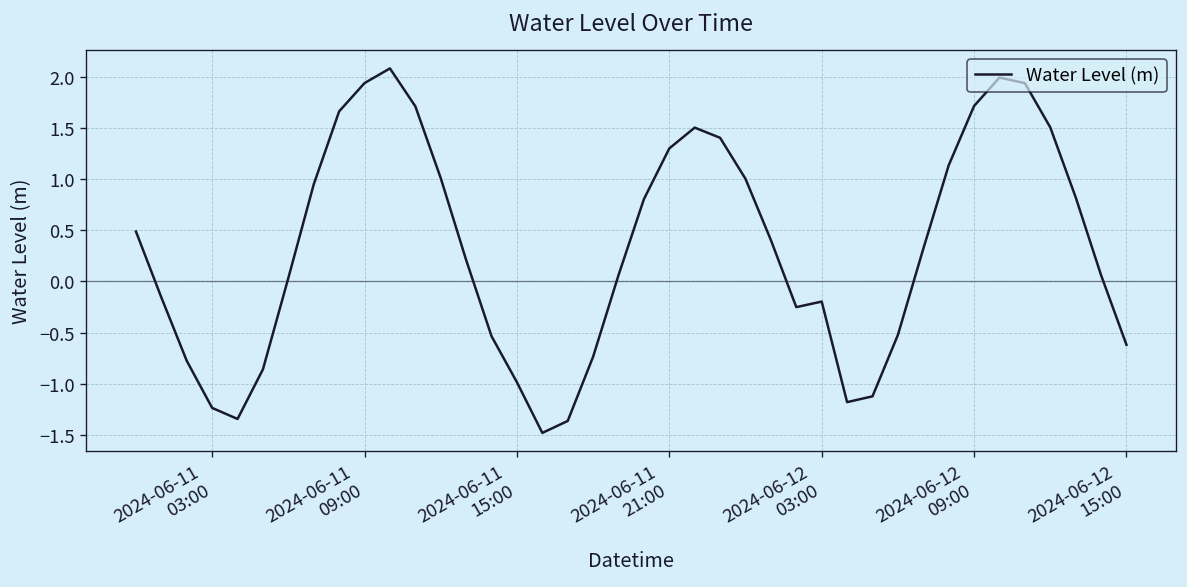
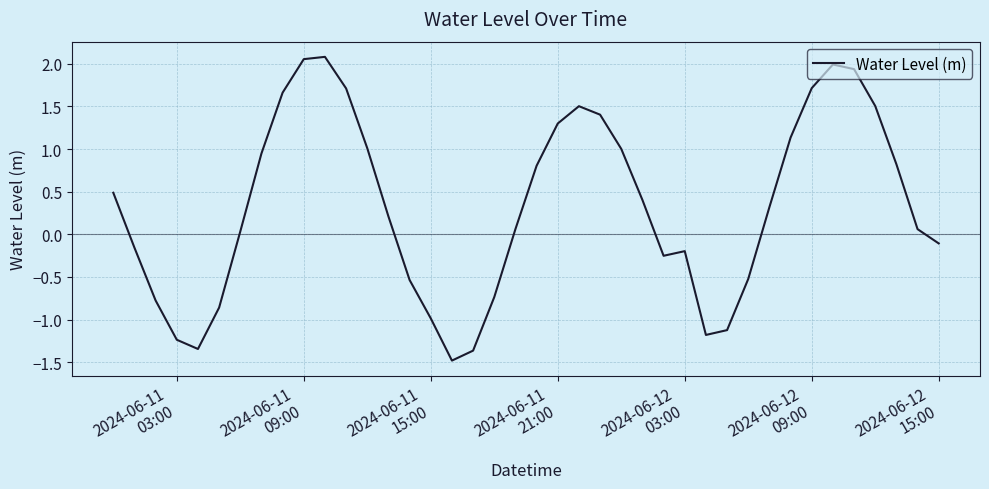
2024-06-11 09:00: 1.9 -> 2.1
2024-06-12 15:00: -0.6 -> -0.1
